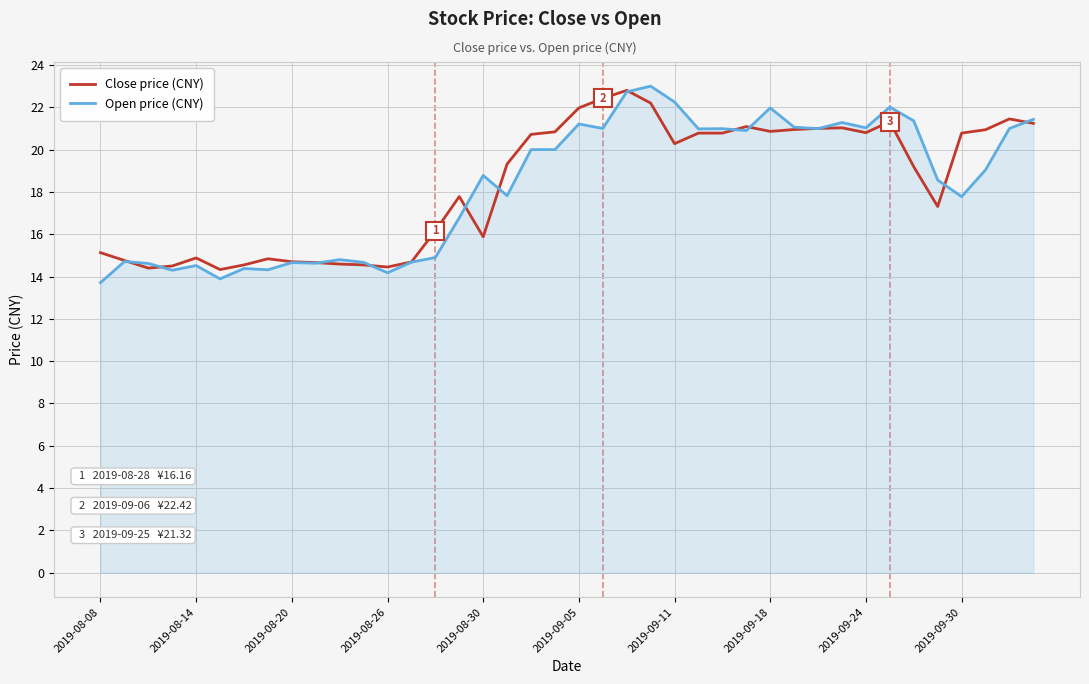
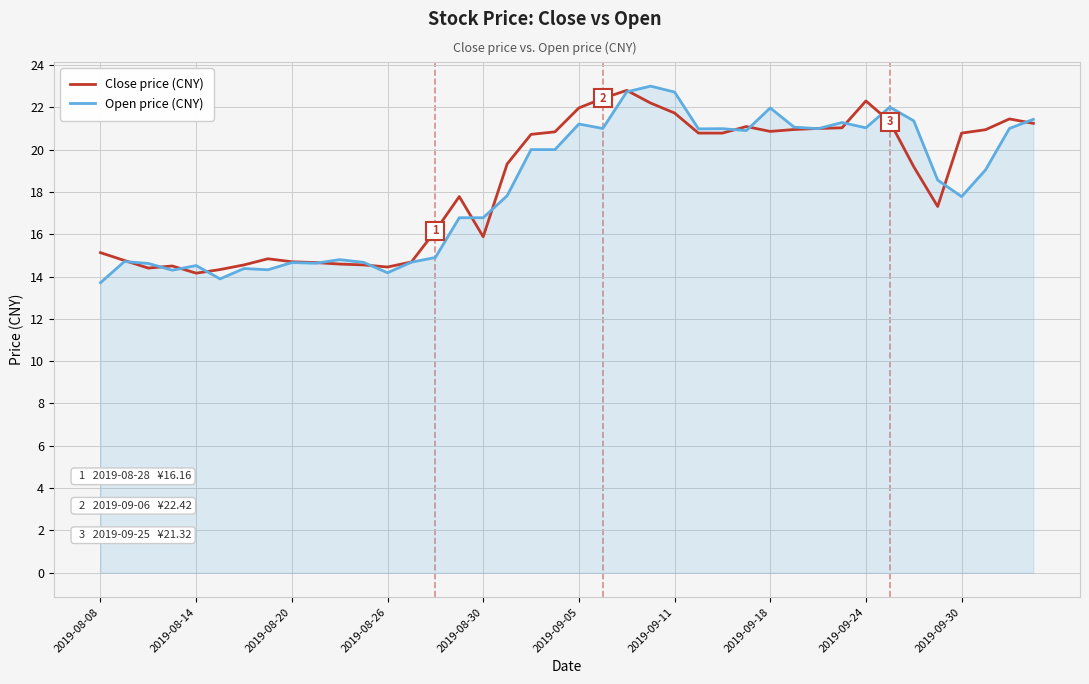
Close price (CNY), 2019-08-14: 14.9 -> 14.2
Open price (CNY), 2019-08-30: 18.8 -> 16.8
Close price (CNY), 2019-09-11: 20.3 -> 21.7
Open price (CNY), 2019-09-11: 22.3 -> 22.7
Close price (CNY), 2019-09-24: 20.8 -> 22.3
